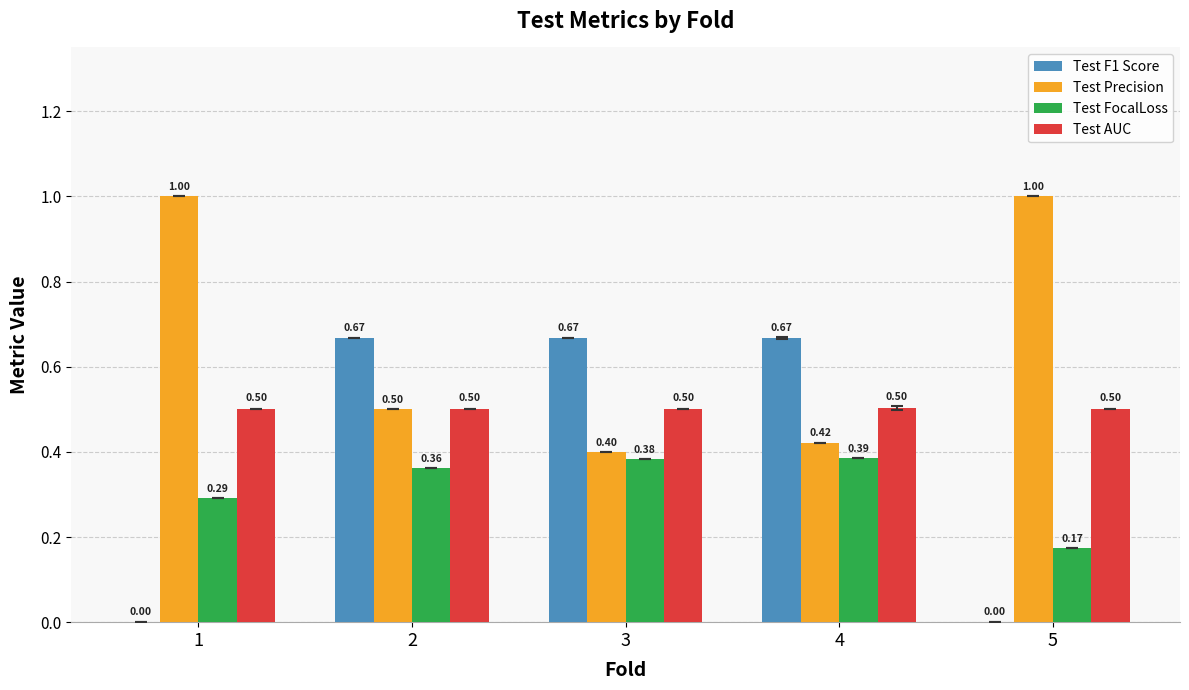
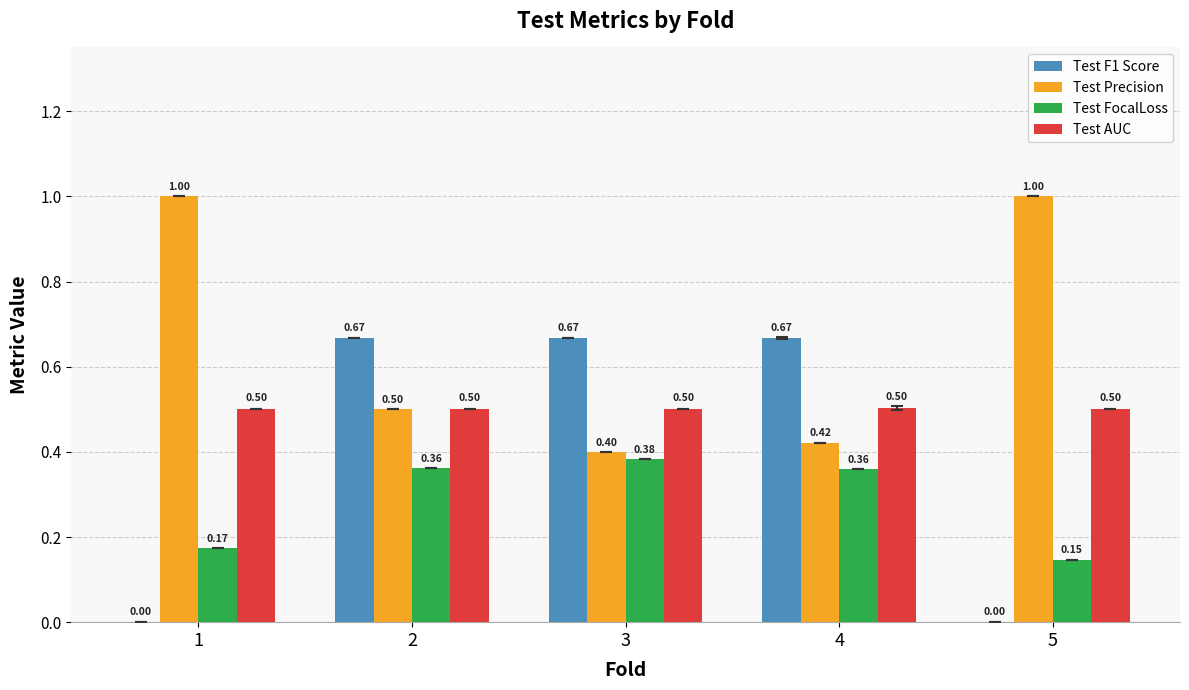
Test FocalLoss, 1: 0.29 -> 0.17
Test FocalLoss, 4: 0.39 -> 0.36
Test FocalLoss, 5: 0.17 -> 0.15
